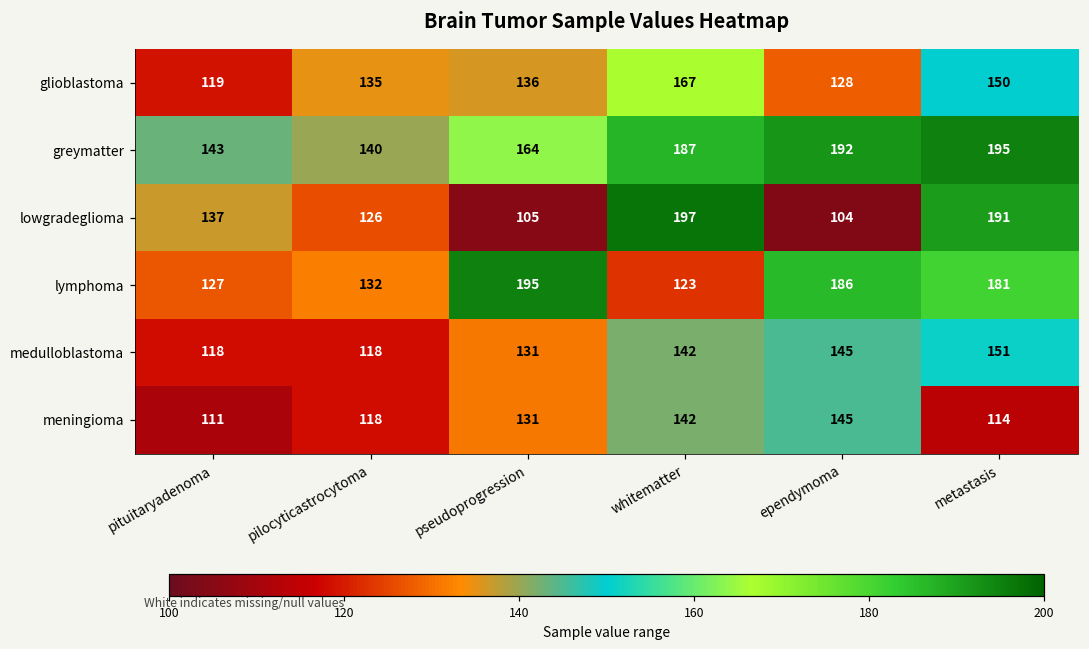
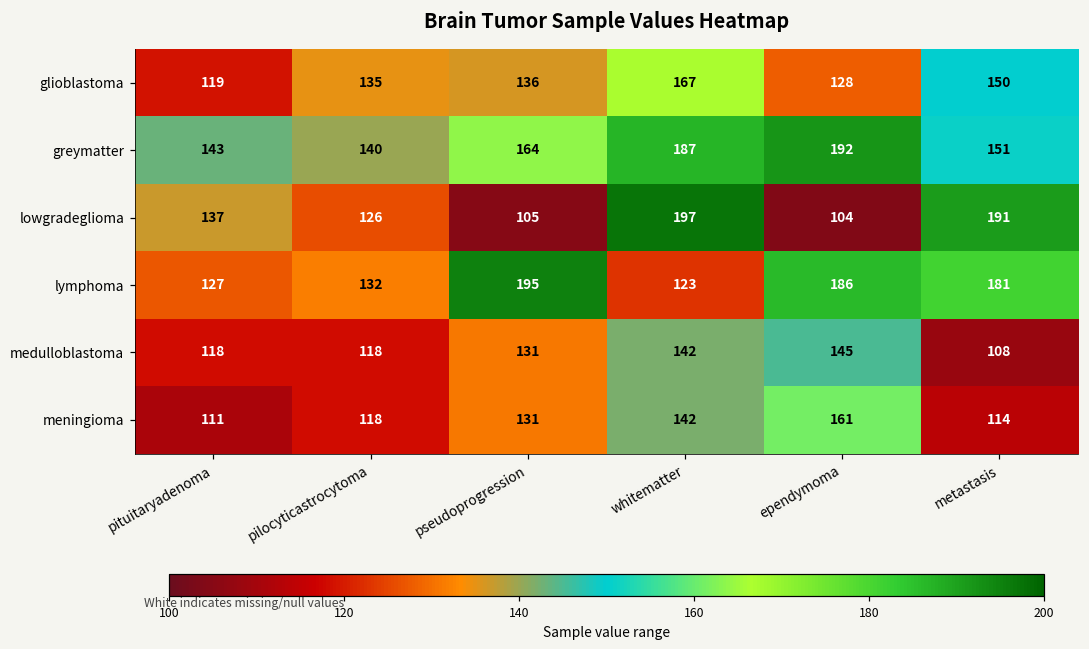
greymatter, metastasis: 195 -> 151
medulloblastoma, metastasis: 151 -> 108
meningioma, ependymoma: 145 -> 161
